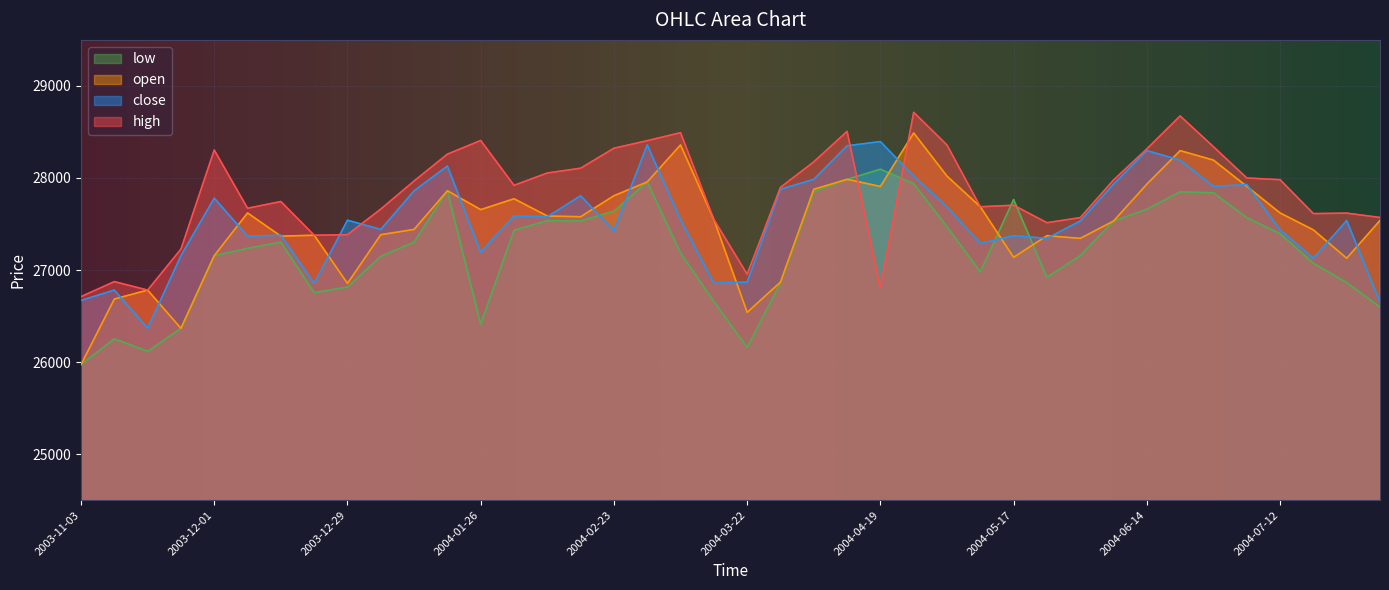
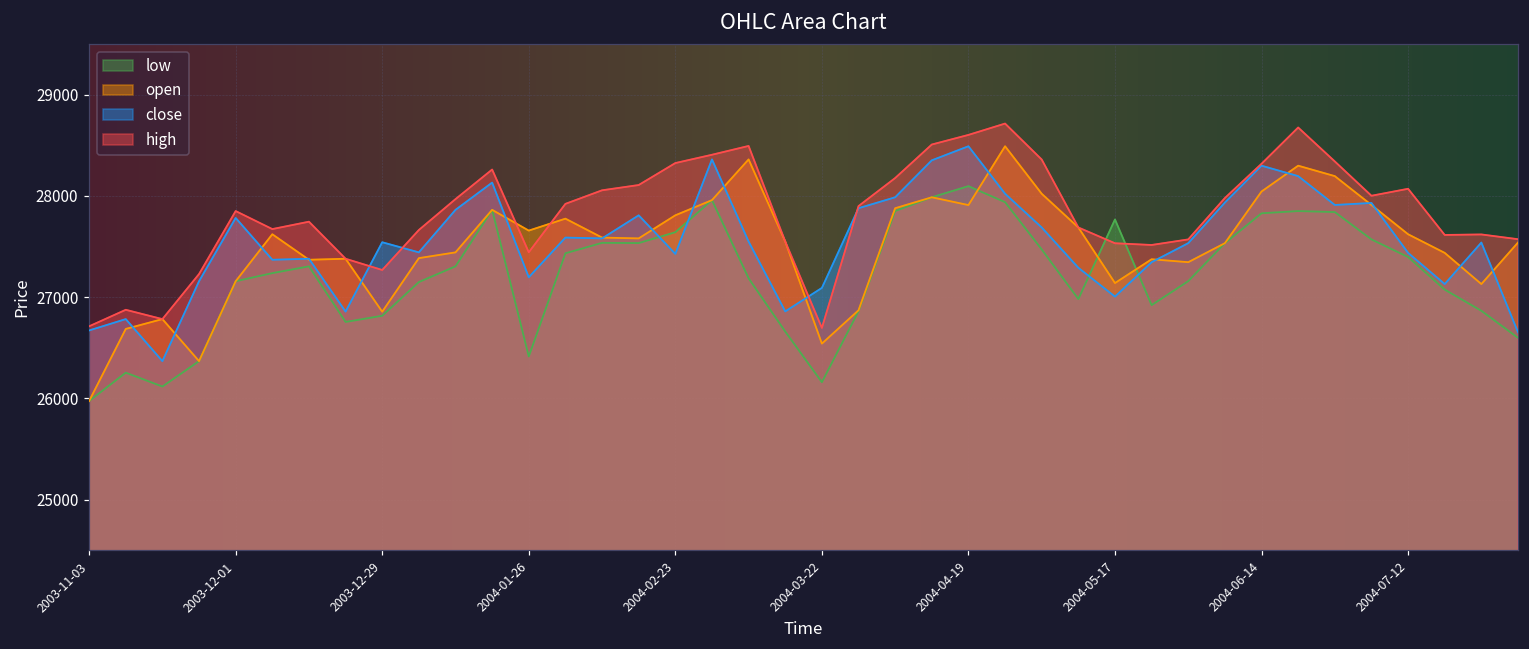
high, 2003-12-01: 28300 -> 27800
high, 2003-12-29: 27400 -> 27300
high, 2004-01-26: 28400 -> 27400
close, 2004-03-22: 26900 -> 27100
high, 2004-03-22: 27000 -> 26700
close, 2004-04-19: 28400 -> 28500
high, 2004-04-19: 26800 -> 28600
close, 2004-05-17: 27400 -> 27000
high, 2004-05-17: 27700 -> 27500
low, 2004-06-14: 27700 -> 27800
open, 2004-06-14: 27900 -> 28000
high, 2004-07-12: 28000 -> 28100
